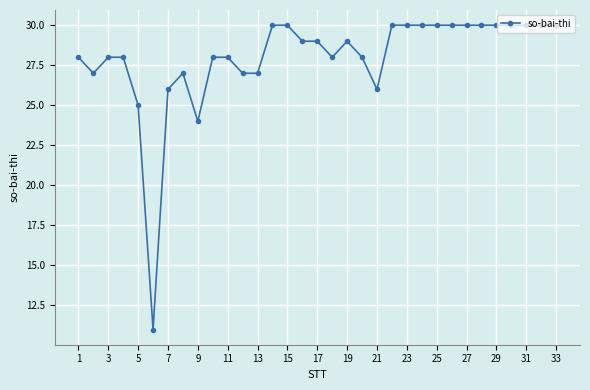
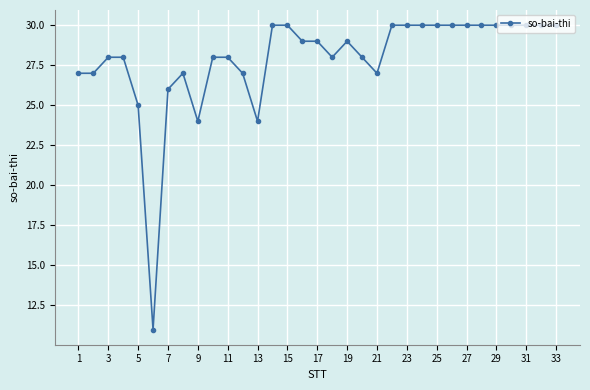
1: 28 -> 27
13: 27 -> 24
21: 26 -> 27
